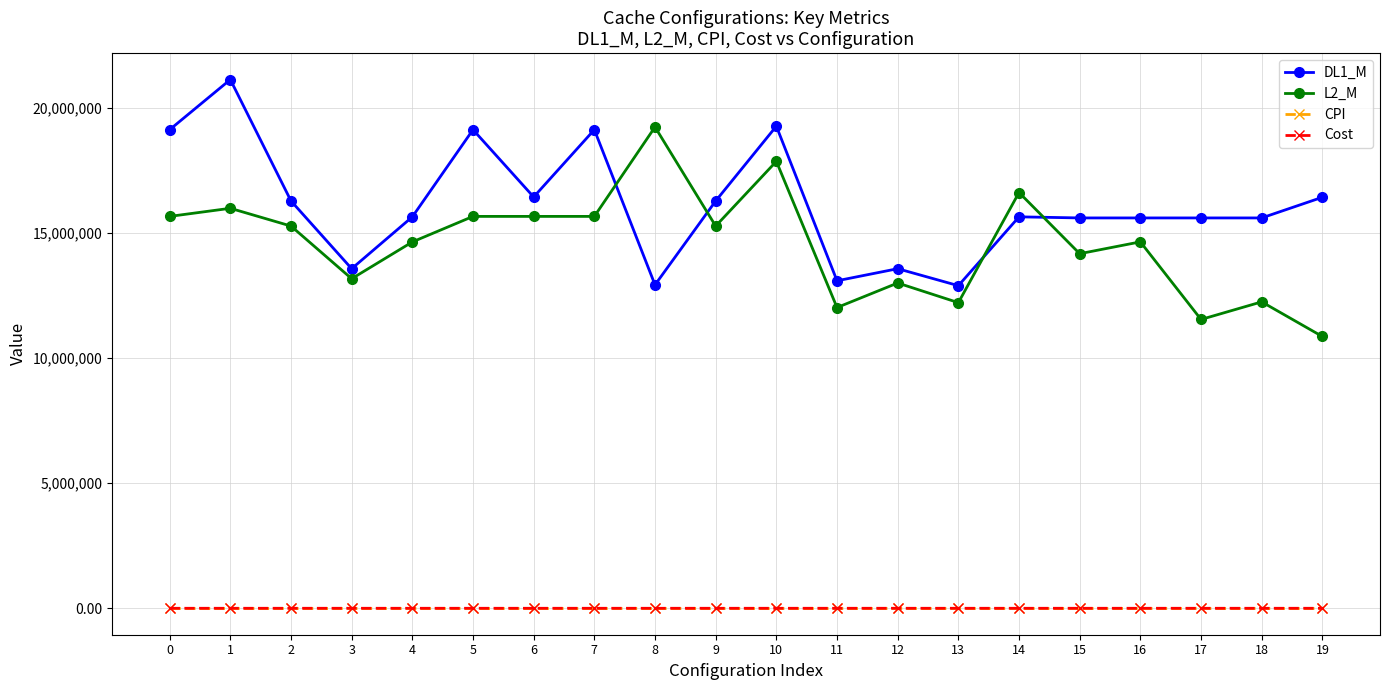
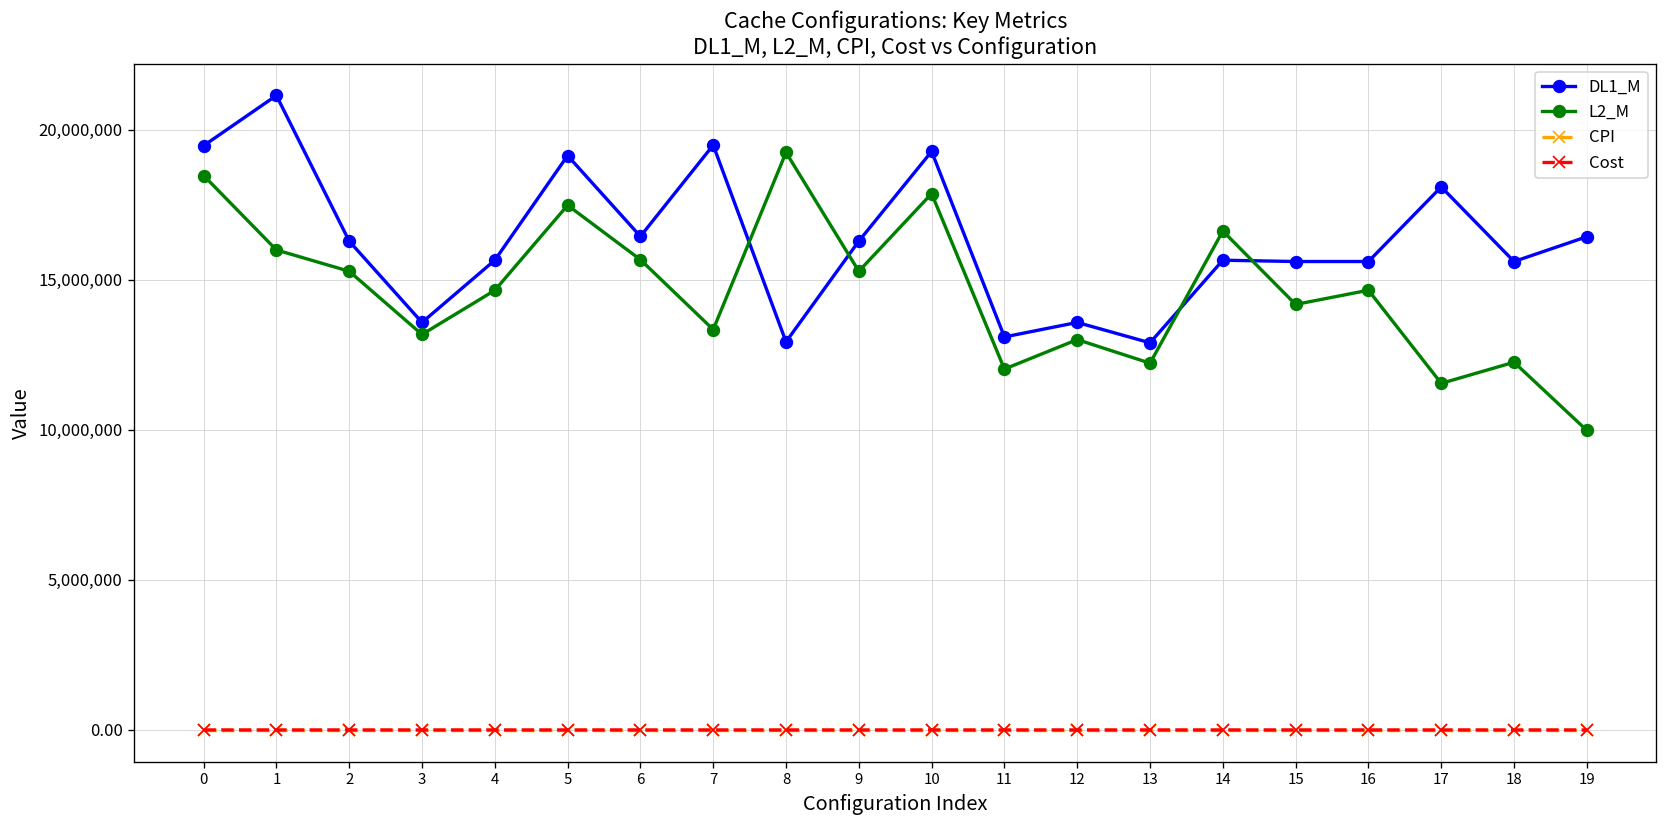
DL1_M, 0: 19,100,000 -> 19,500,000
L2_M, 0: 15,700,000 -> 18,500,000
L2_M, 5: 15,700,000 -> 17,500,000
DL1_M, 7: 19,100,000 -> 19,500,000
L2_M, 7: 15,700,000 -> 13,300,000
DL1_M, 17: 15,600,000 -> 18,100,000
L2_M, 19: 10,900,000 -> 10,000,000
